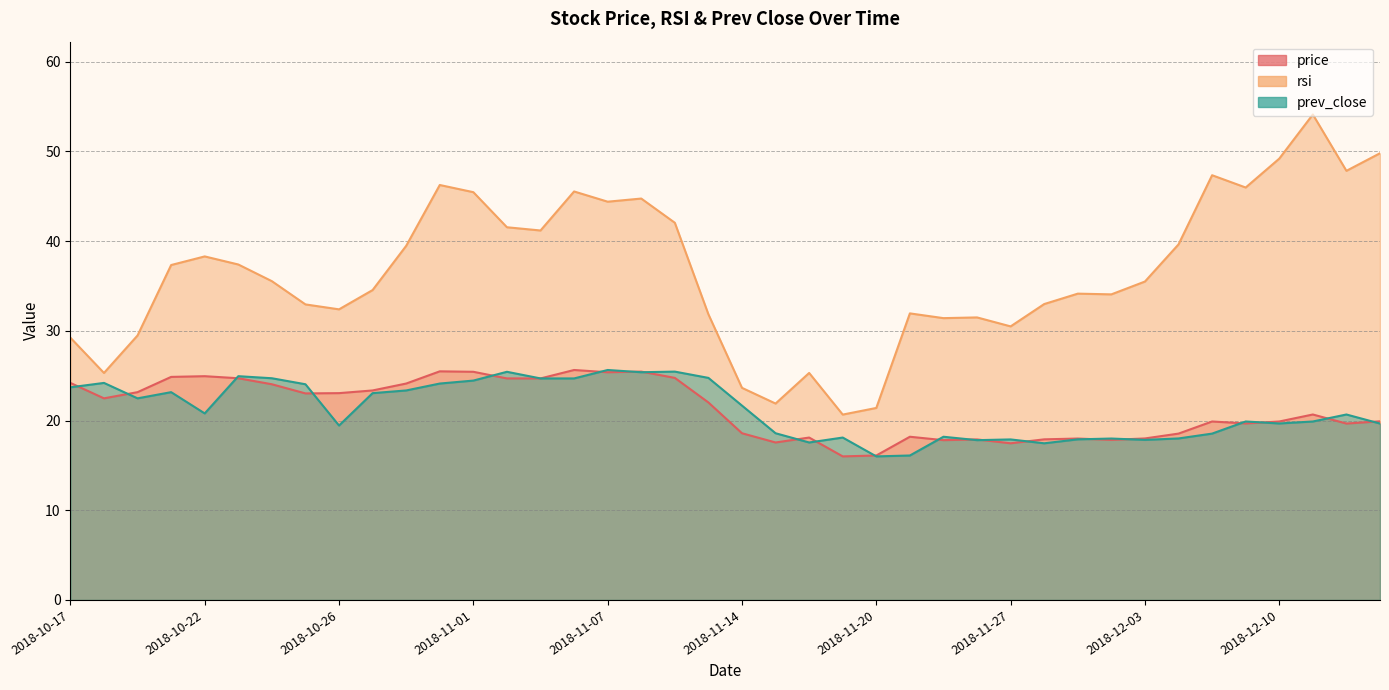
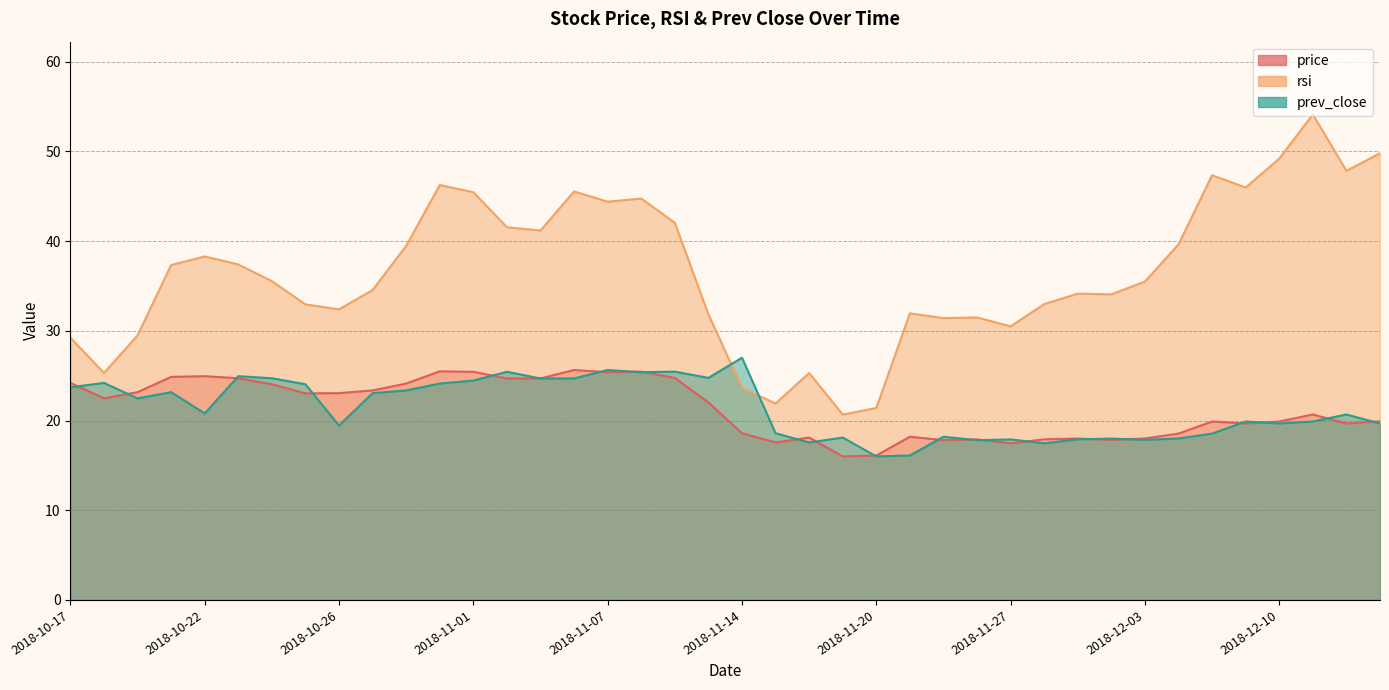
prev_close, 2018-11-14: 22 -> 27
